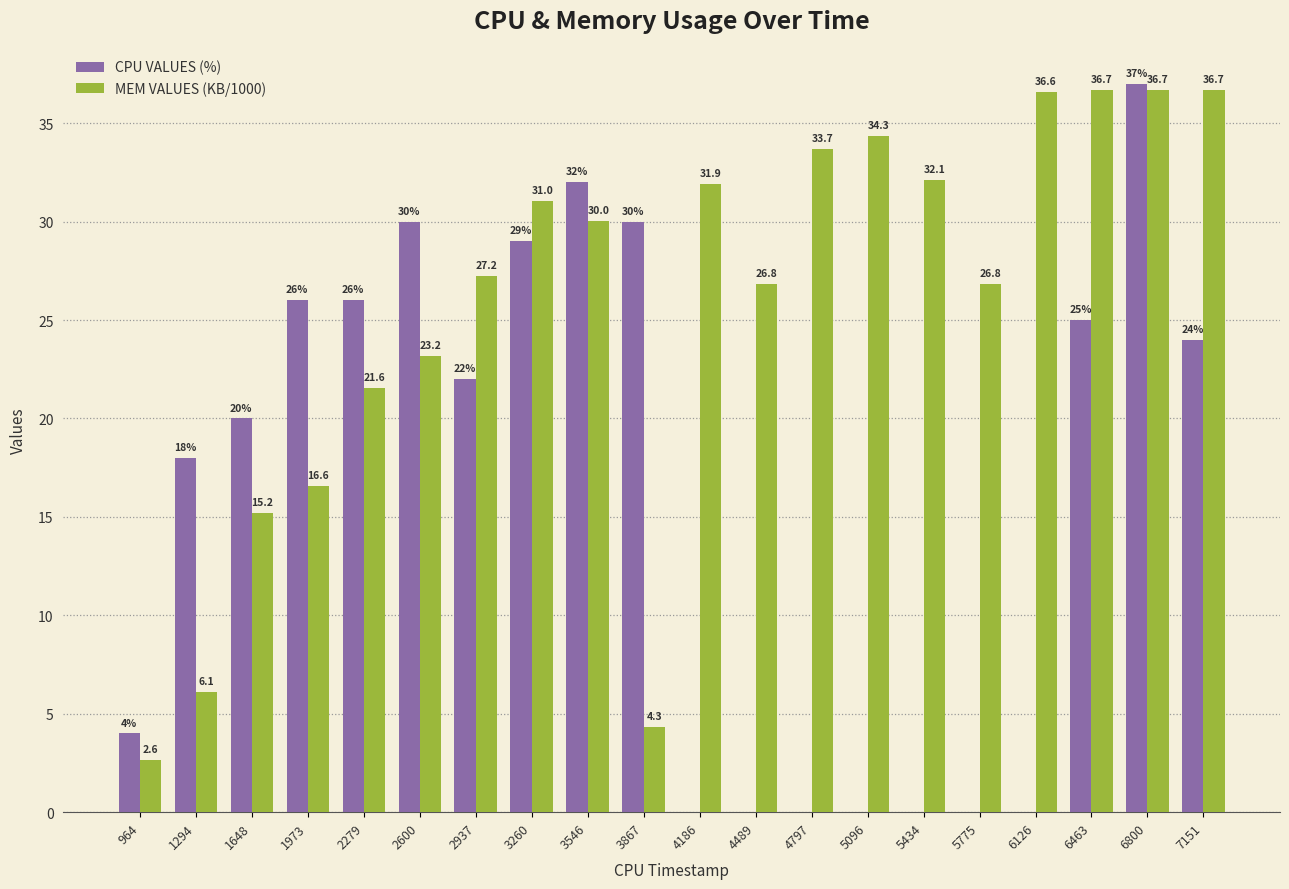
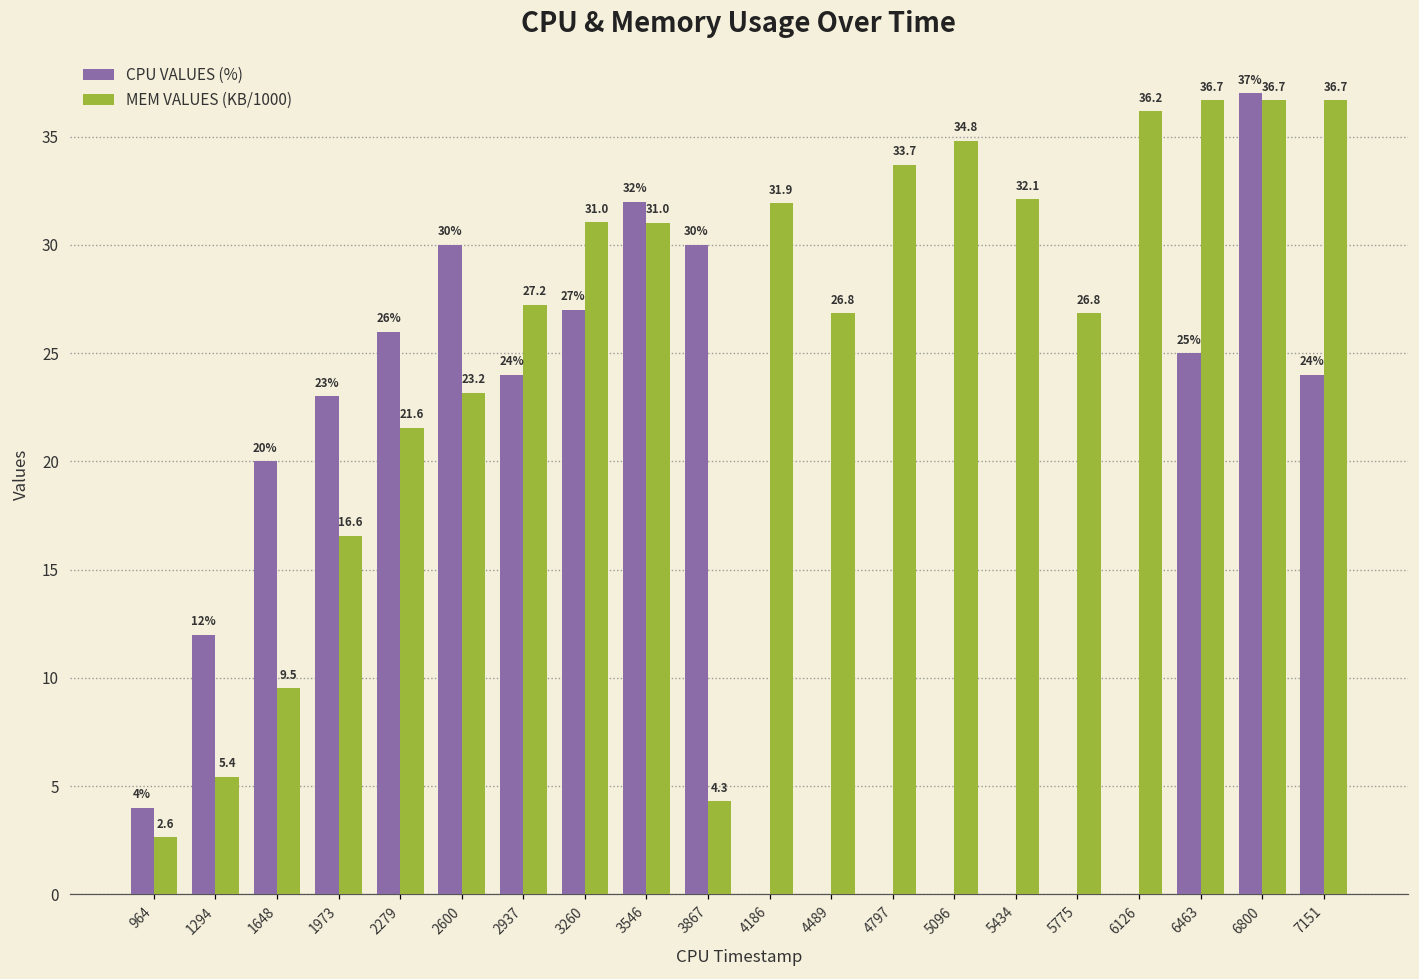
CPU VALUES (%), 1294: 18% -> 12%
MEM VALUES (KB/1000), 1294: 6.1 -> 5.4
MEM VALUES (KB/1000), 1648: 15.2 -> 9.5
CPU VALUES (%), 1973: 26% -> 23%
CPU VALUES (%), 2937: 22% -> 24%
CPU VALUES (%), 3260: 29% -> 27%
MEM VALUES (KB/1000), 3546: 30.0 -> 31.0
MEM VALUES (KB/1000), 5096: 34.3 -> 34.8
MEM VALUES (KB/1000), 6126: 36.6 -> 36.2
